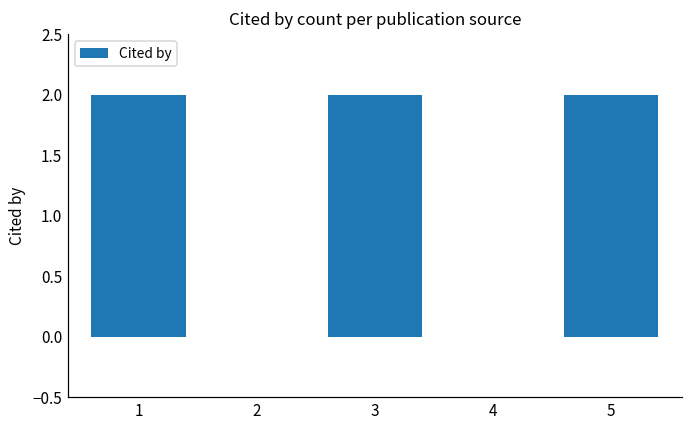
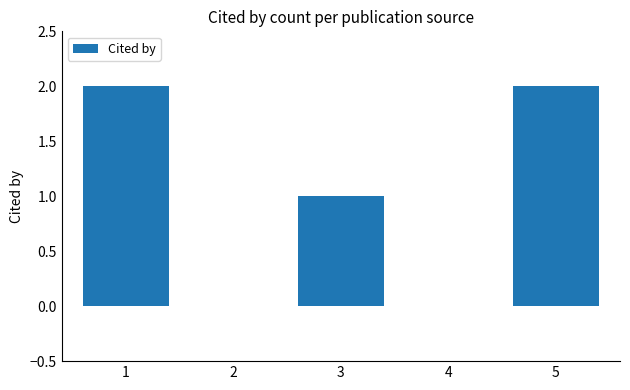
3: 2 -> 1
